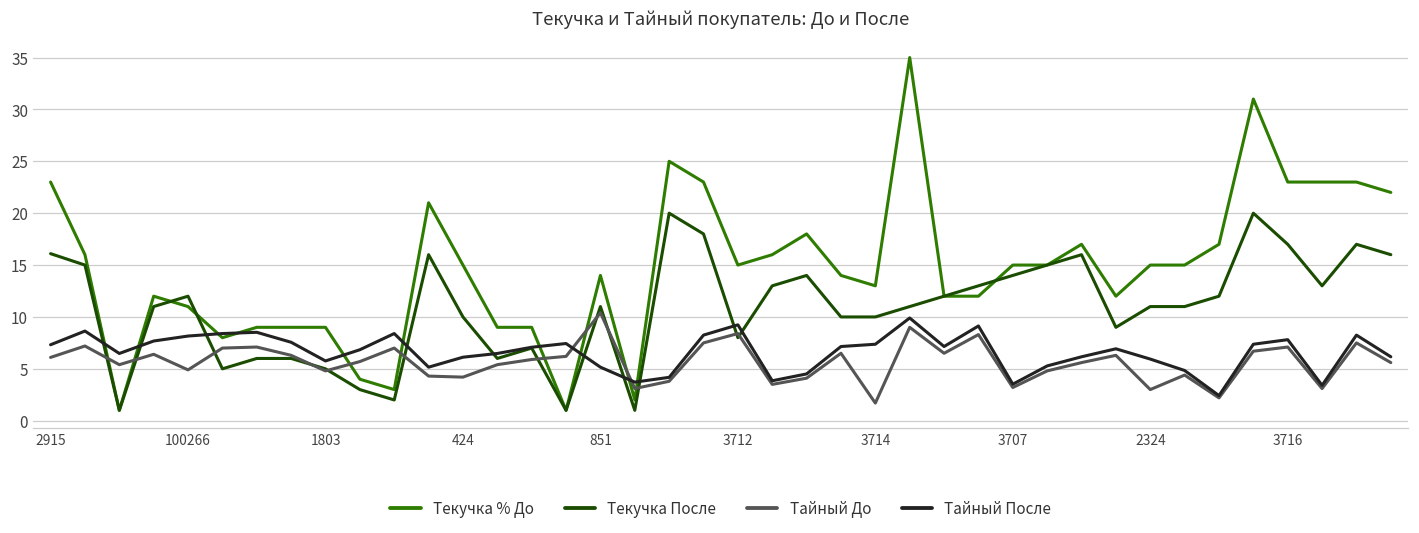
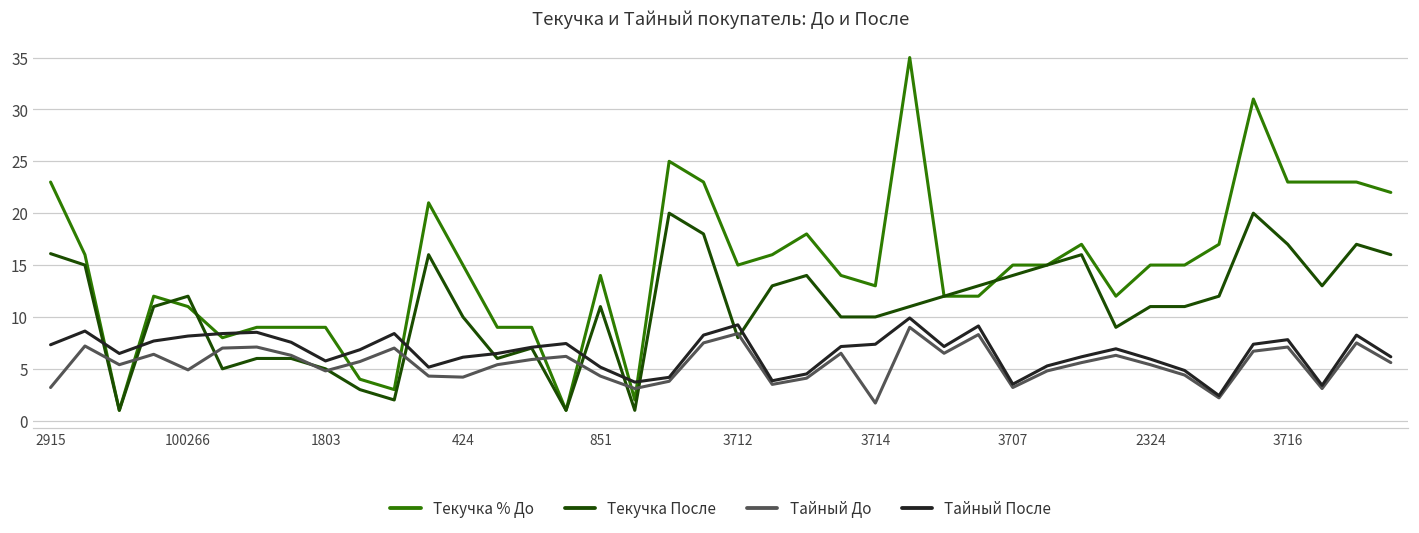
Тайный До, 2915: 6 -> 3
Тайный До, 851: 10 -> 4
Тайный До, 2324: 3 -> 5
